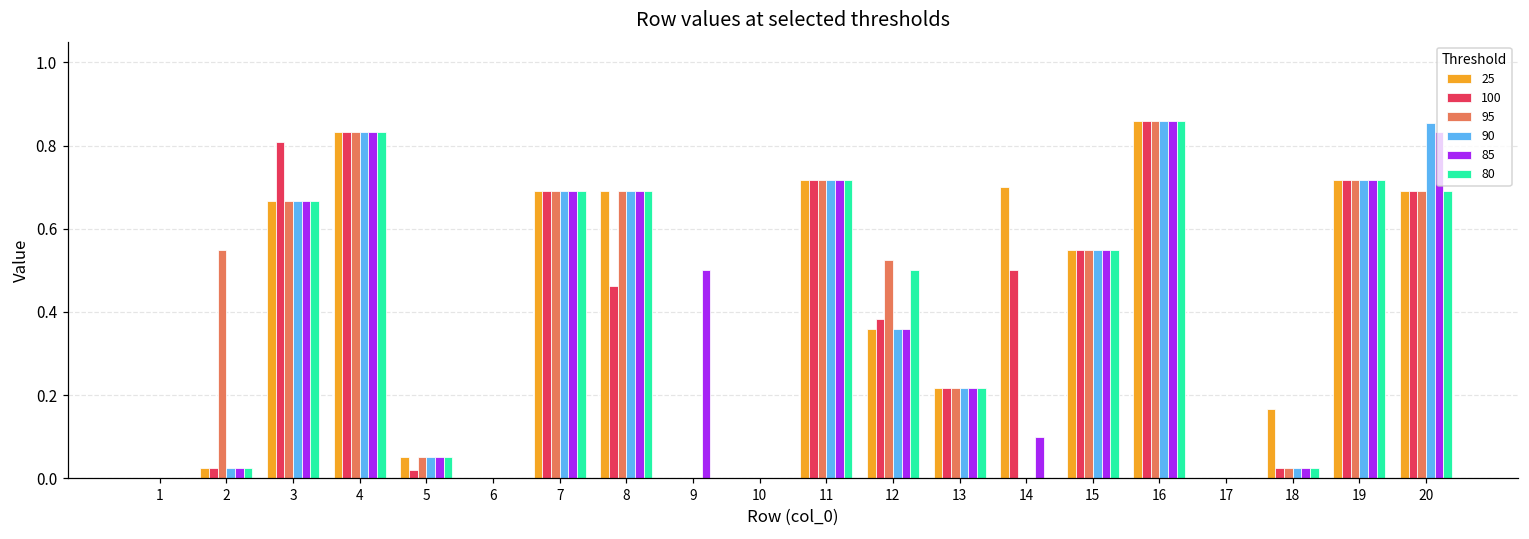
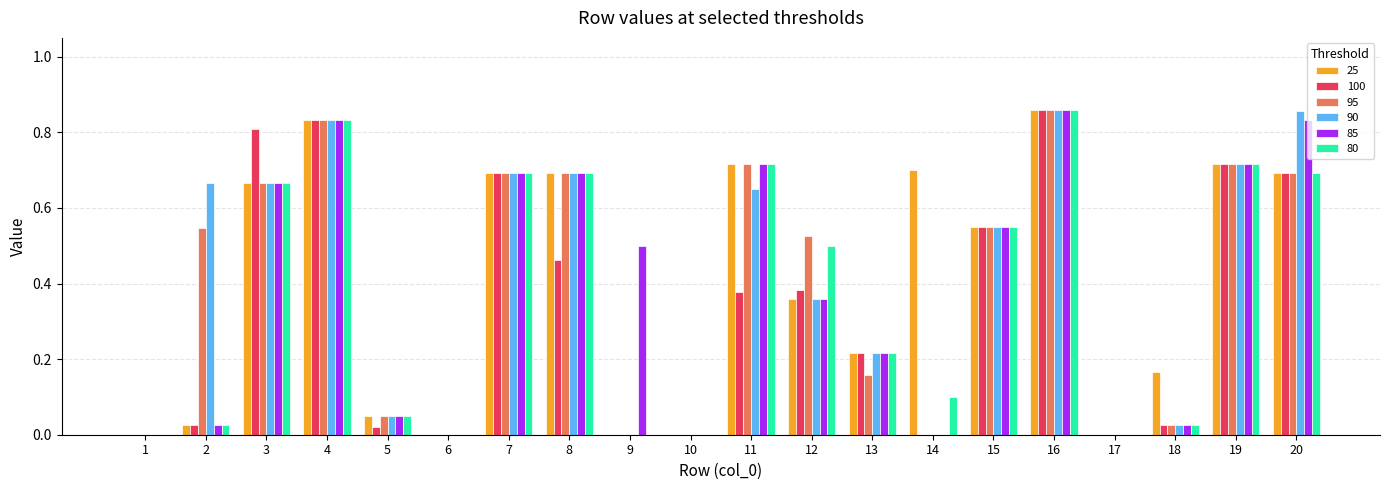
90, 2: 0.03 -> 0.67
100, 11: 0.72 -> 0.38
90, 11: 0.72 -> 0.65
95, 13: 0.22 -> 0.16
100, 14: 0.5 -> 0.0
85, 14: 0.1 -> 0.0
80, 14: 0.0 -> 0.1
